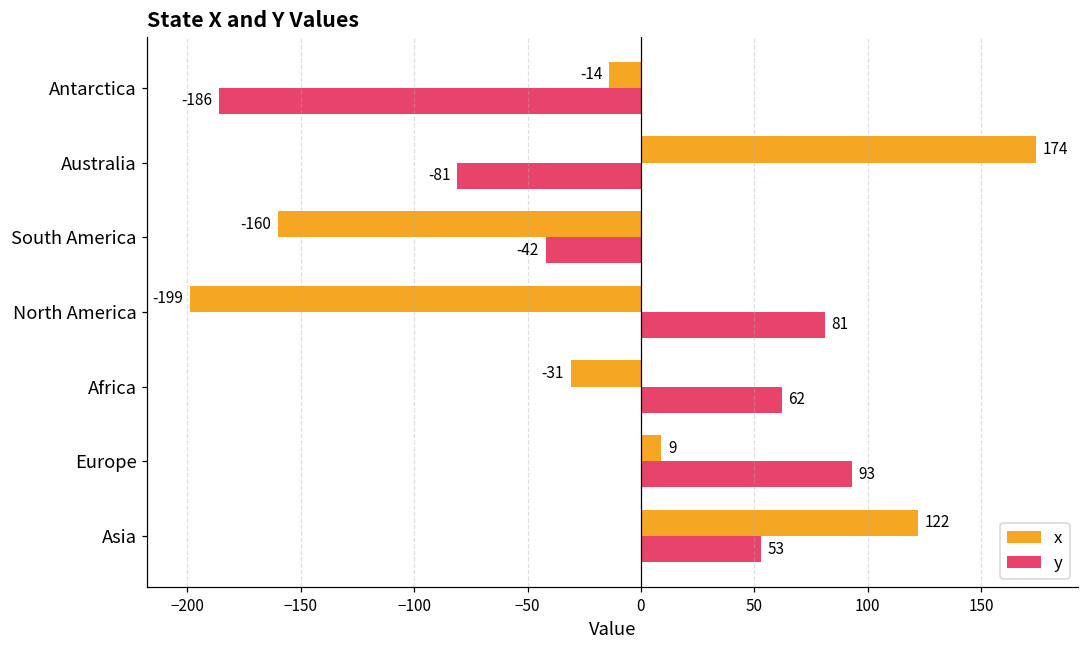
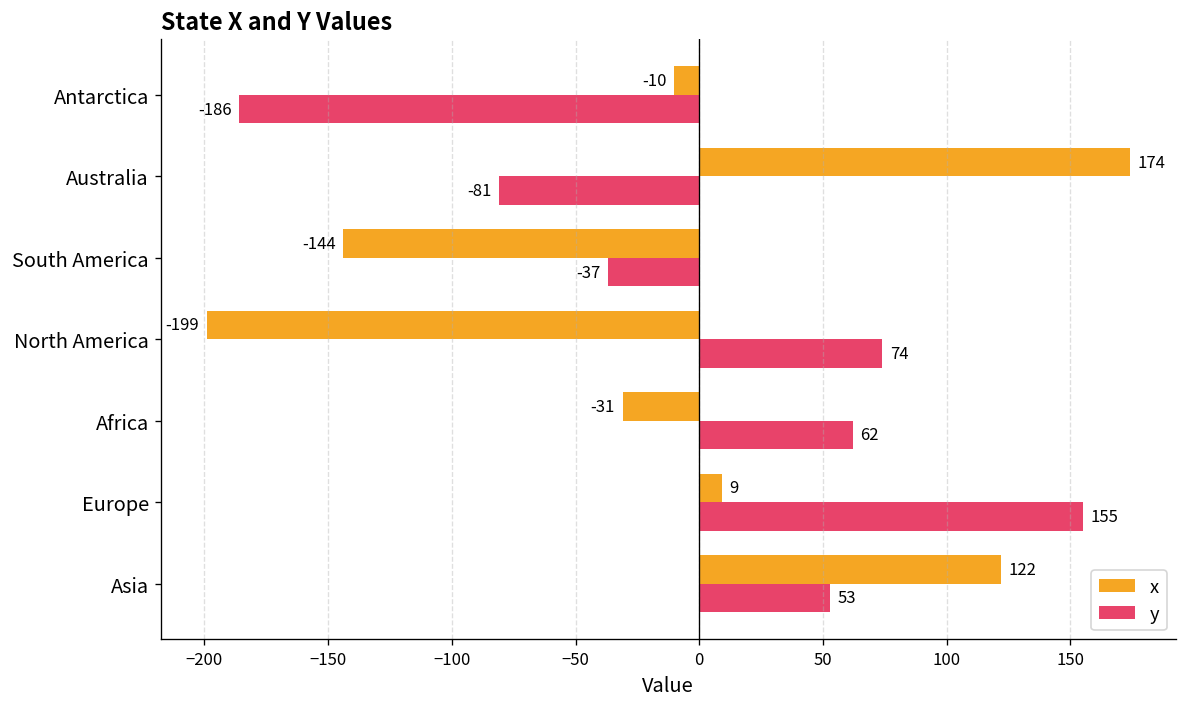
x, Antarctica: -14 -> -10
x, South America: -160 -> -144
y, South America: -42 -> -37
y, North America: 81 -> 74
y, Europe: 93 -> 155
